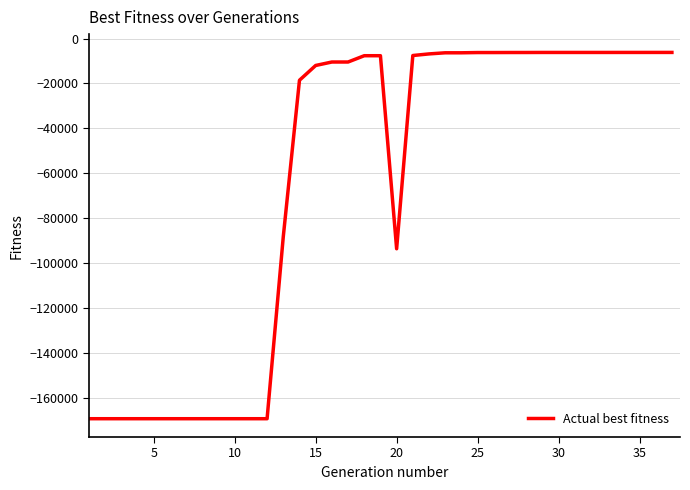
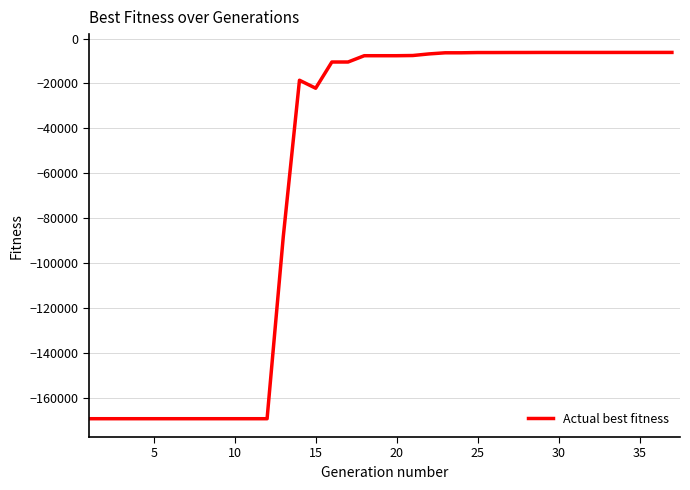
15: -12000 -> -22000
20: -94000 -> -8000
